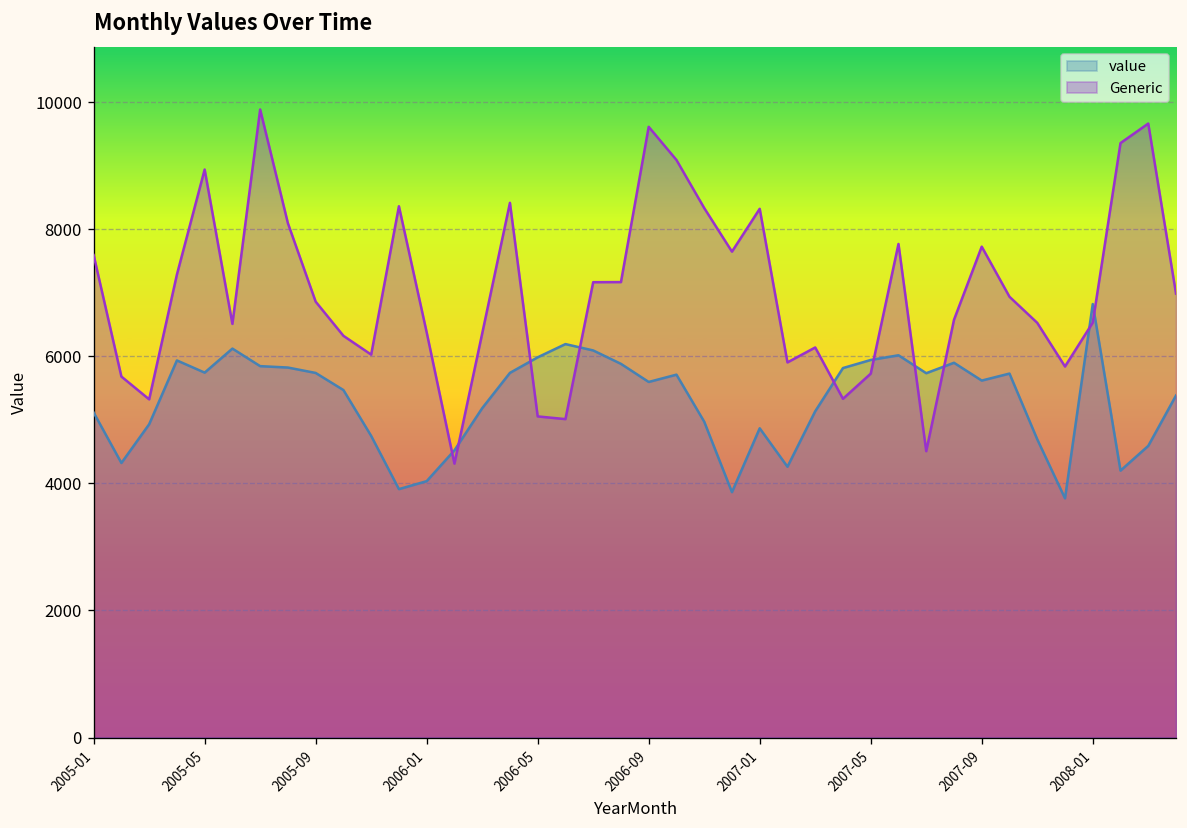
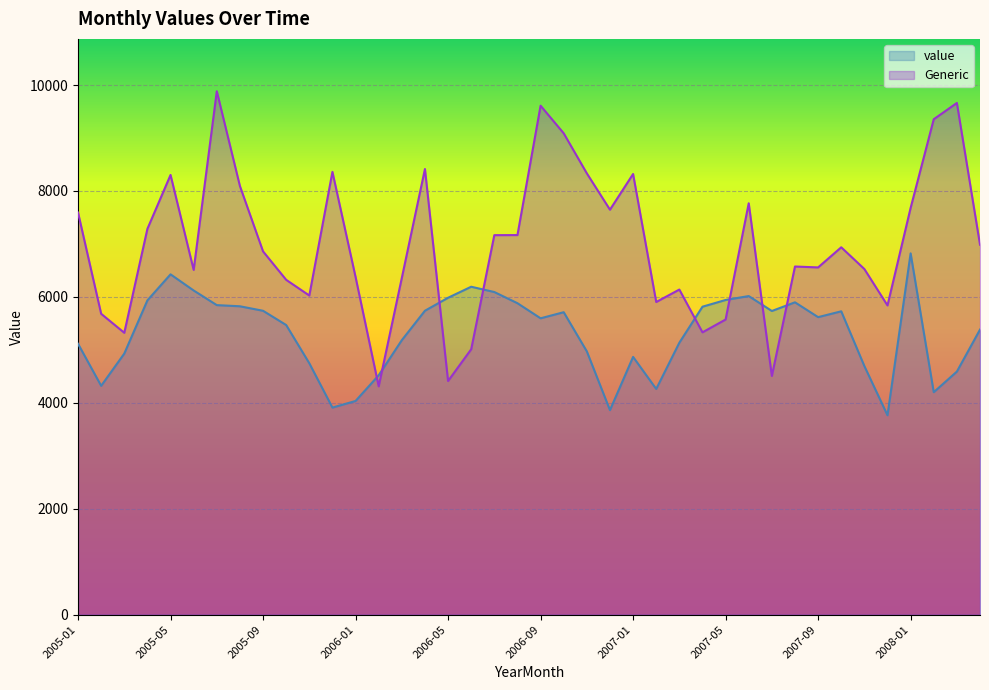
value, 2005-05: 5700 -> 6400
Generic, 2005-05: 8900 -> 8300
Generic, 2006-05: 5100 -> 4400
Generic, 2007-05: 5700 -> 5600
Generic, 2007-09: 7700 -> 6600
Generic, 2008-01: 6500 -> 7700
